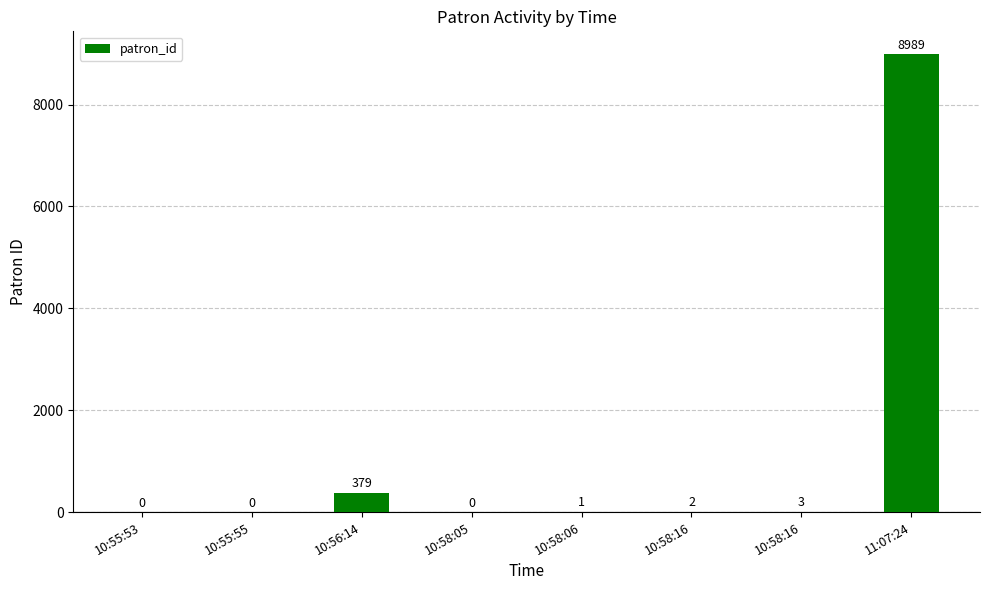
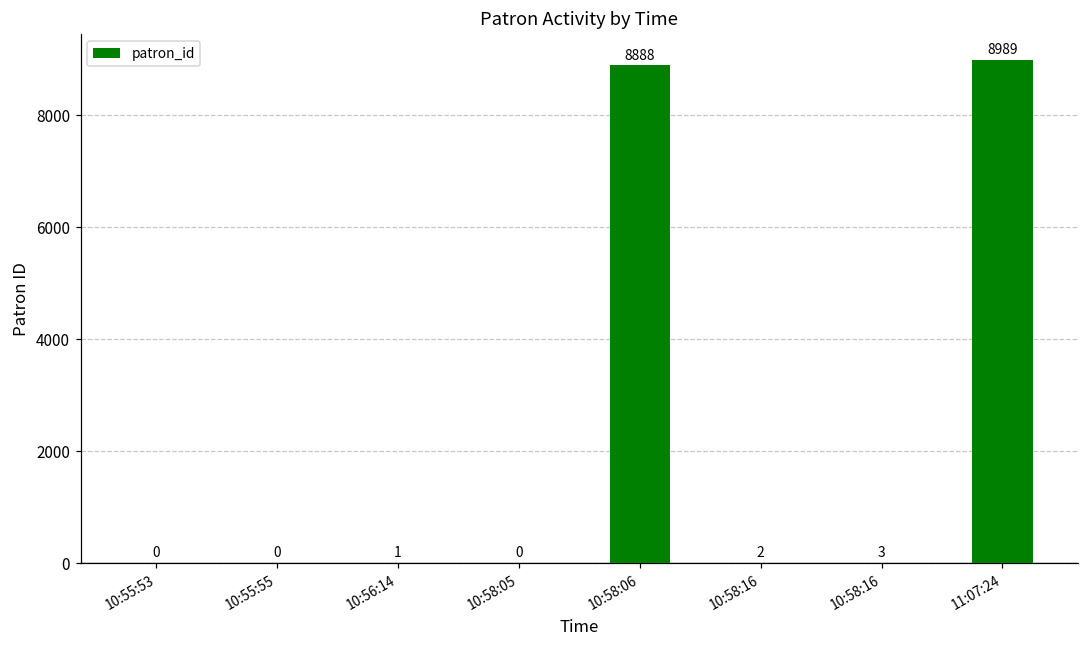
10:56:14: 379 -> 1
10:58:06: 1 -> 8888
